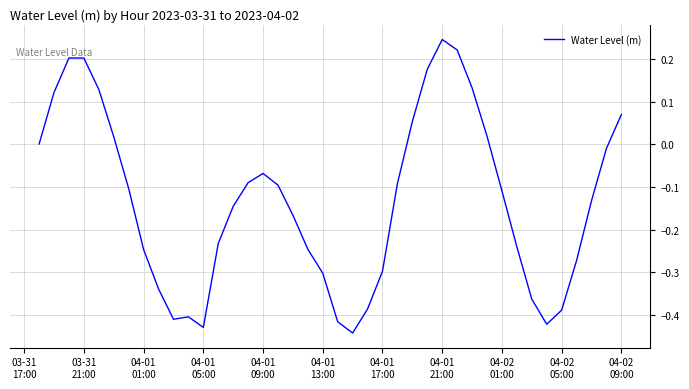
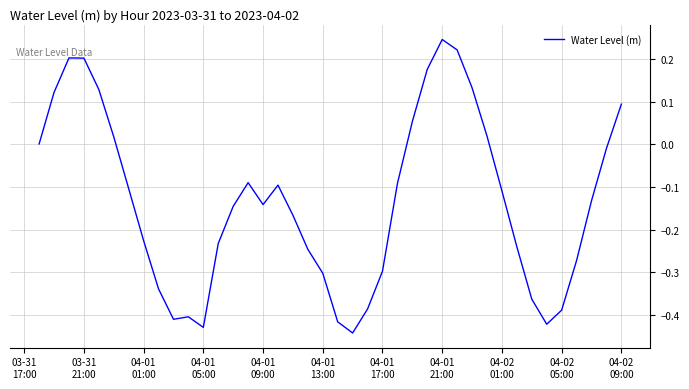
04-01 01:00: -0.25 -> -0.23
04-01 09:00: -0.07 -> -0.14
04-02 09:00: 0.07 -> 0.09
